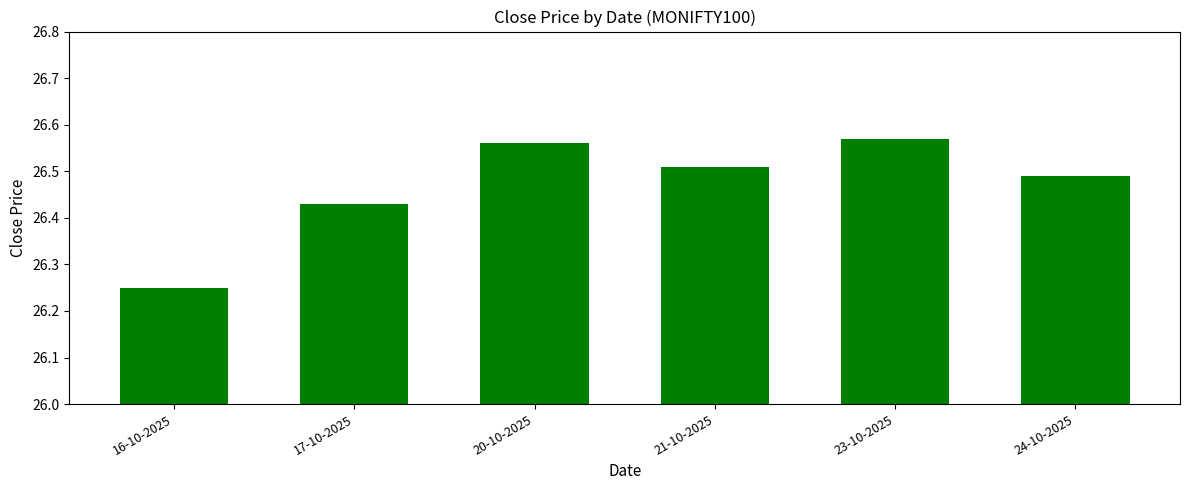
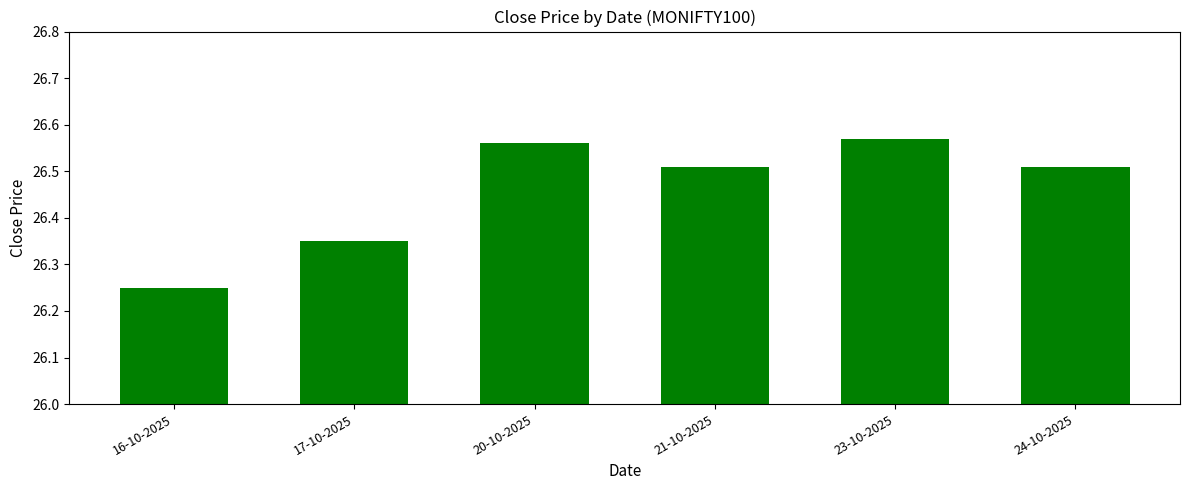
17-10-2025: 26.43 -> 26.35
24-10-2025: 26.49 -> 26.51
